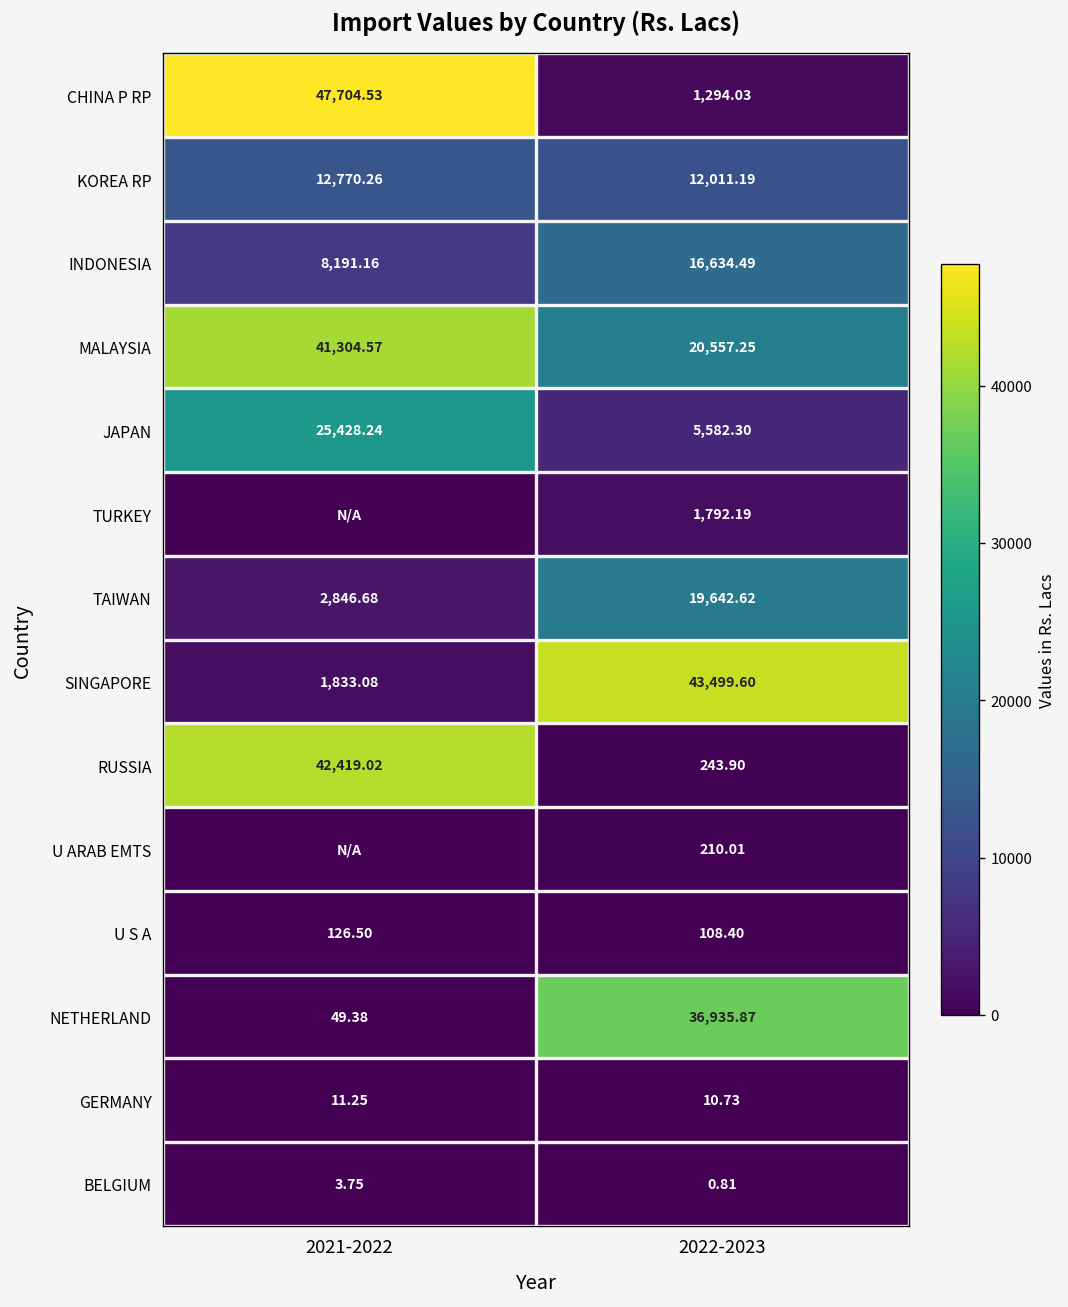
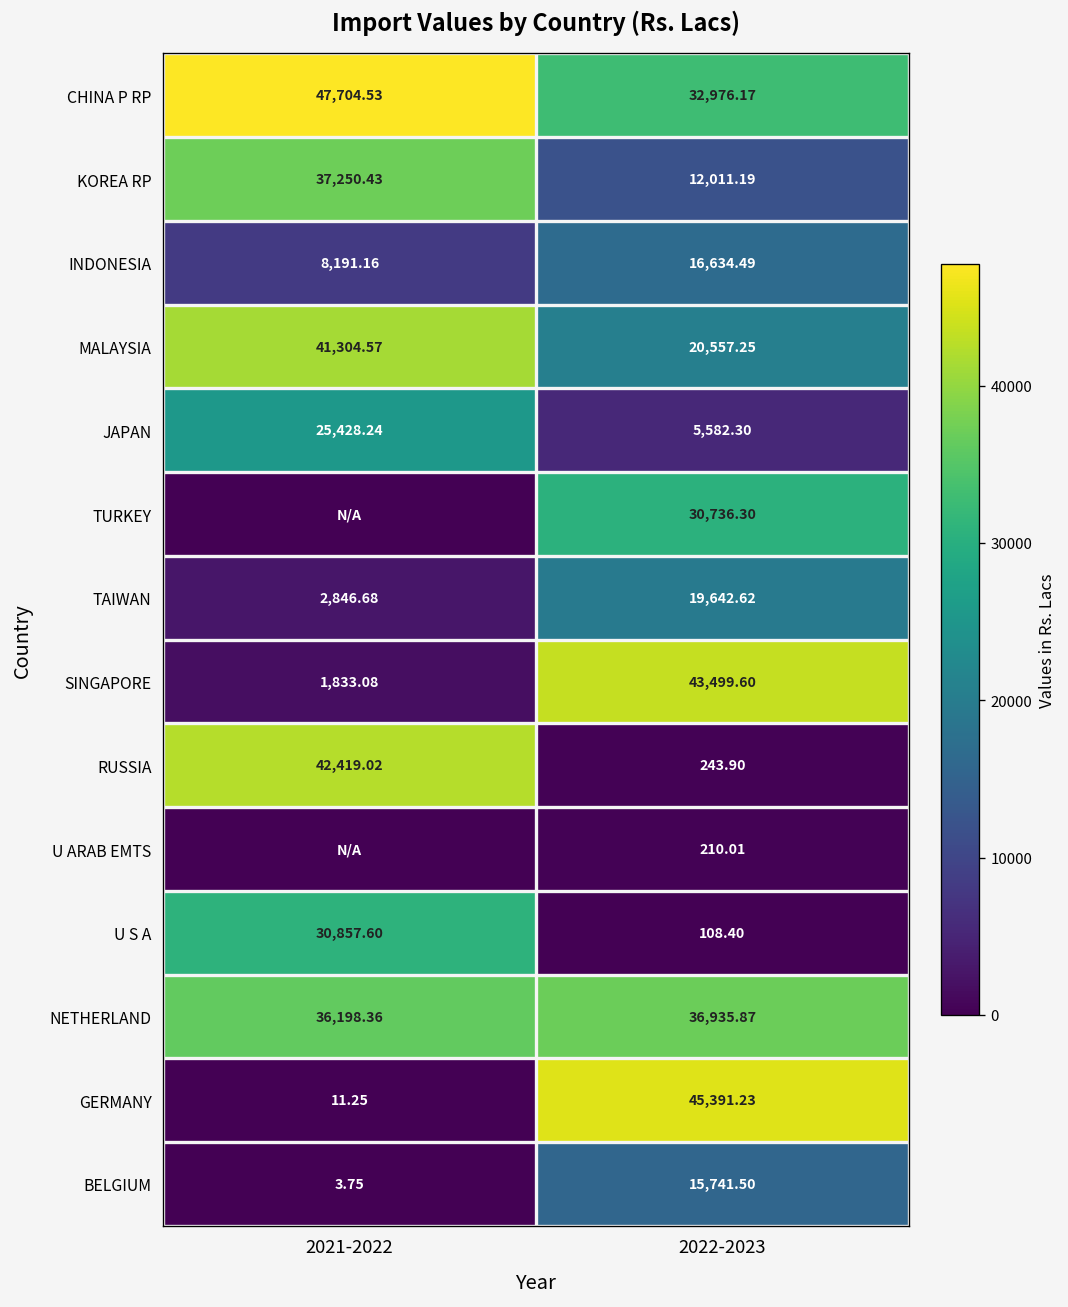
CHINA P RP, 2022-2023: 1,294.03 -> 32,976.17
KOREA RP, 2021-2022: 12,770.26 -> 37,250.43
TURKEY, 2022-2023: 1,792.19 -> 30,736.30
U S A, 2021-2022: 126.50 -> 30,857.60
NETHERLAND, 2021-2022: 49.38 -> 36,198.36
GERMANY, 2022-2023: 10.73 -> 45,391.23
BELGIUM, 2022-2023: 0.81 -> 15,741.50
